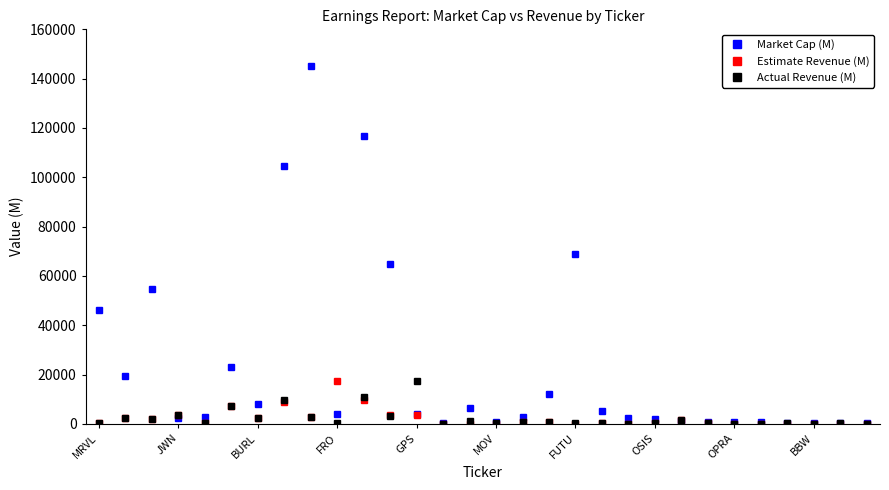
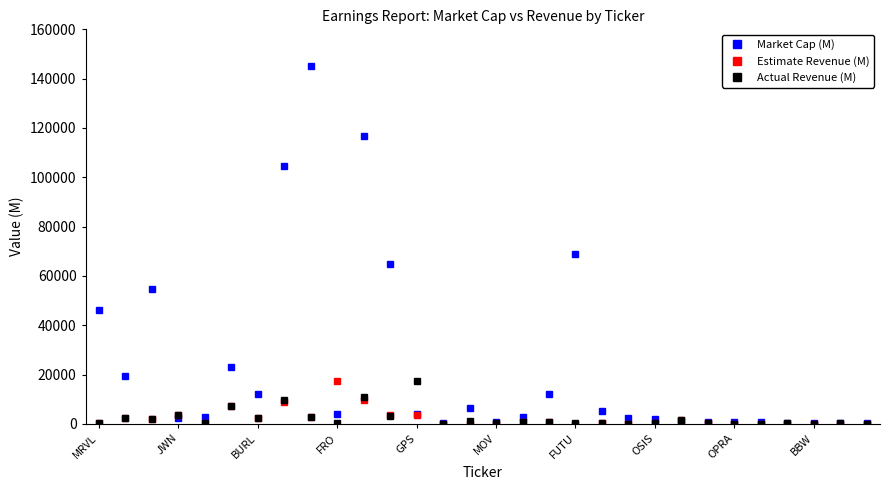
Market Cap (M), BURL: 8000 -> 12000
